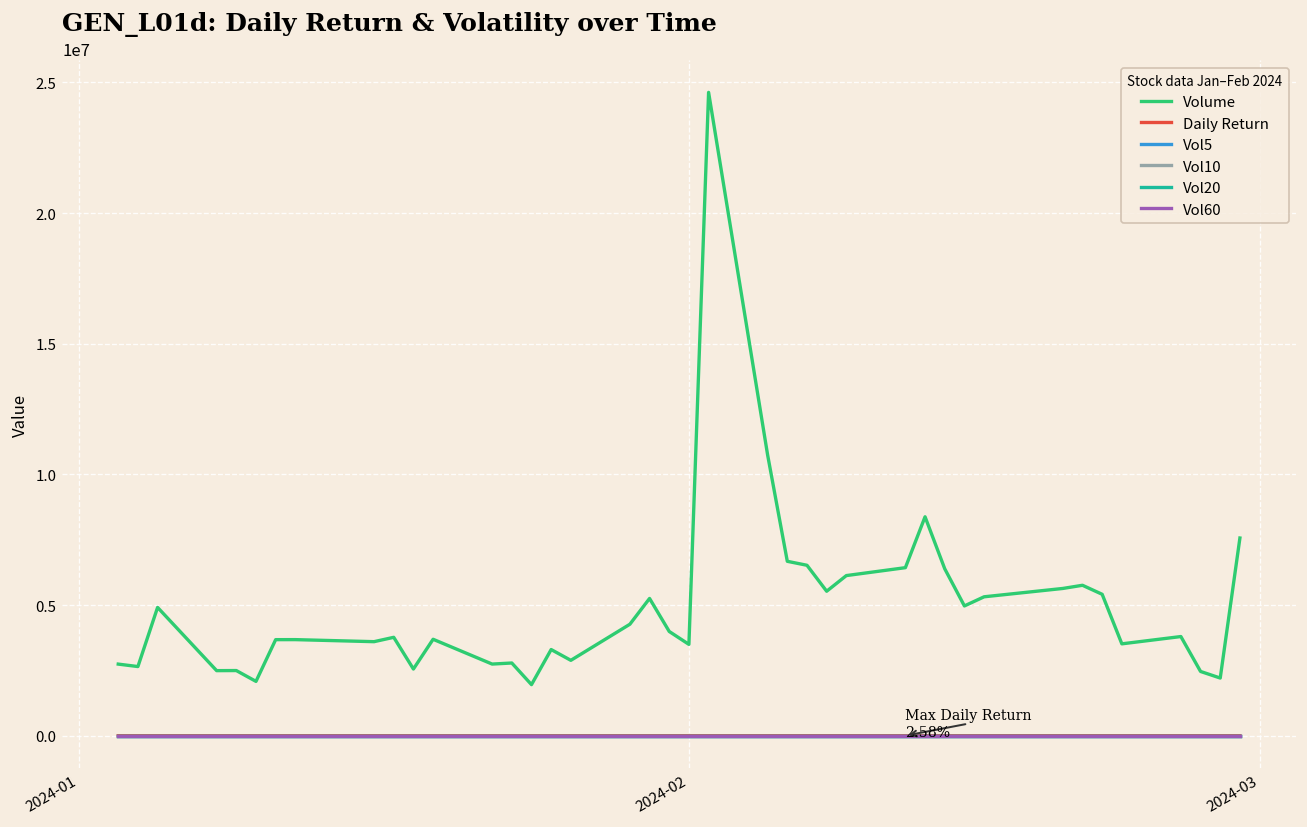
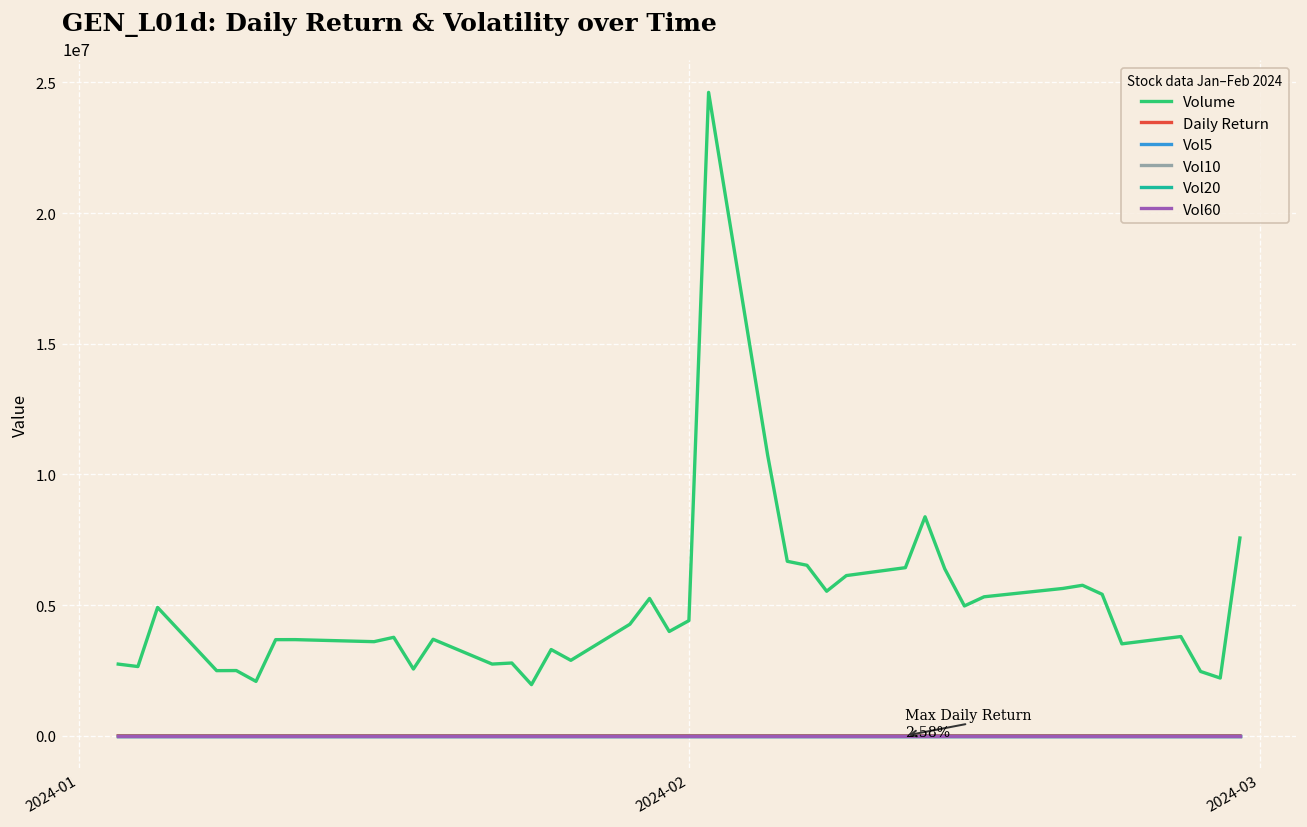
Volume, 2024-02: 3500000 -> 4400000
